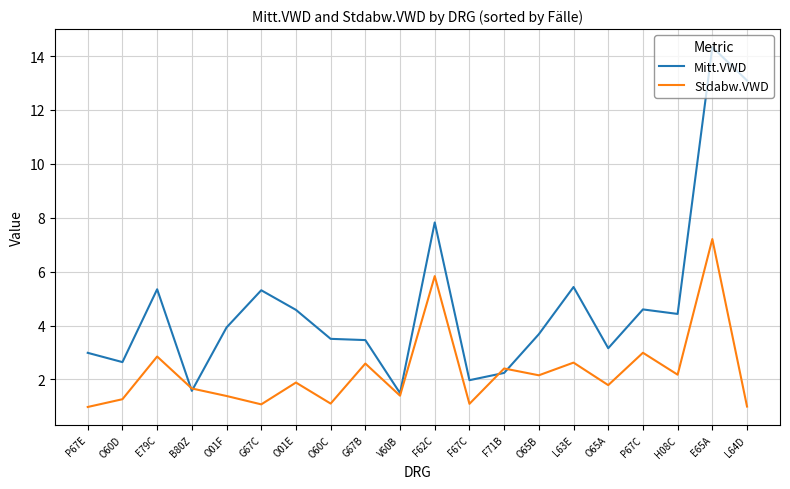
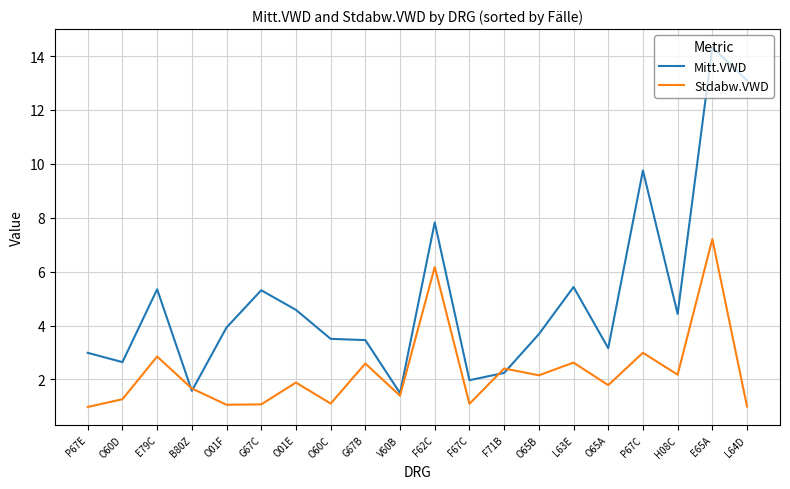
Stdabw.VWD, O01F: 1.4 -> 1.1
Stdabw.VWD, F62C: 5.8 -> 6.2
Mitt.VWD, P67C: 4.6 -> 9.8
